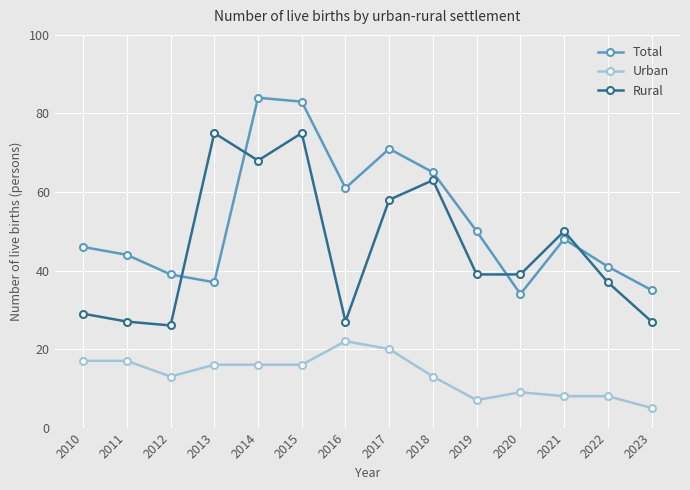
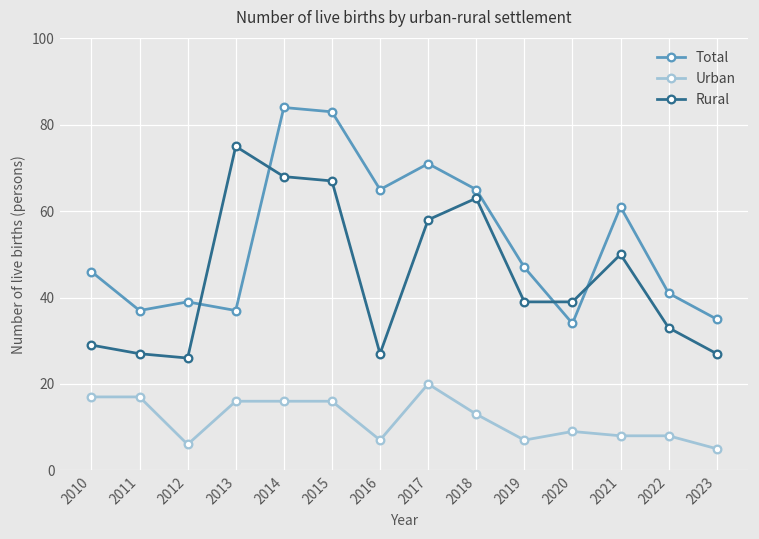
Total, 2011: 44 -> 37
Urban, 2012: 13 -> 6
Rural, 2015: 75 -> 67
Total, 2016: 61 -> 65
Urban, 2016: 22 -> 7
Total, 2019: 50 -> 47
Total, 2021: 48 -> 61
Rural, 2022: 37 -> 33
